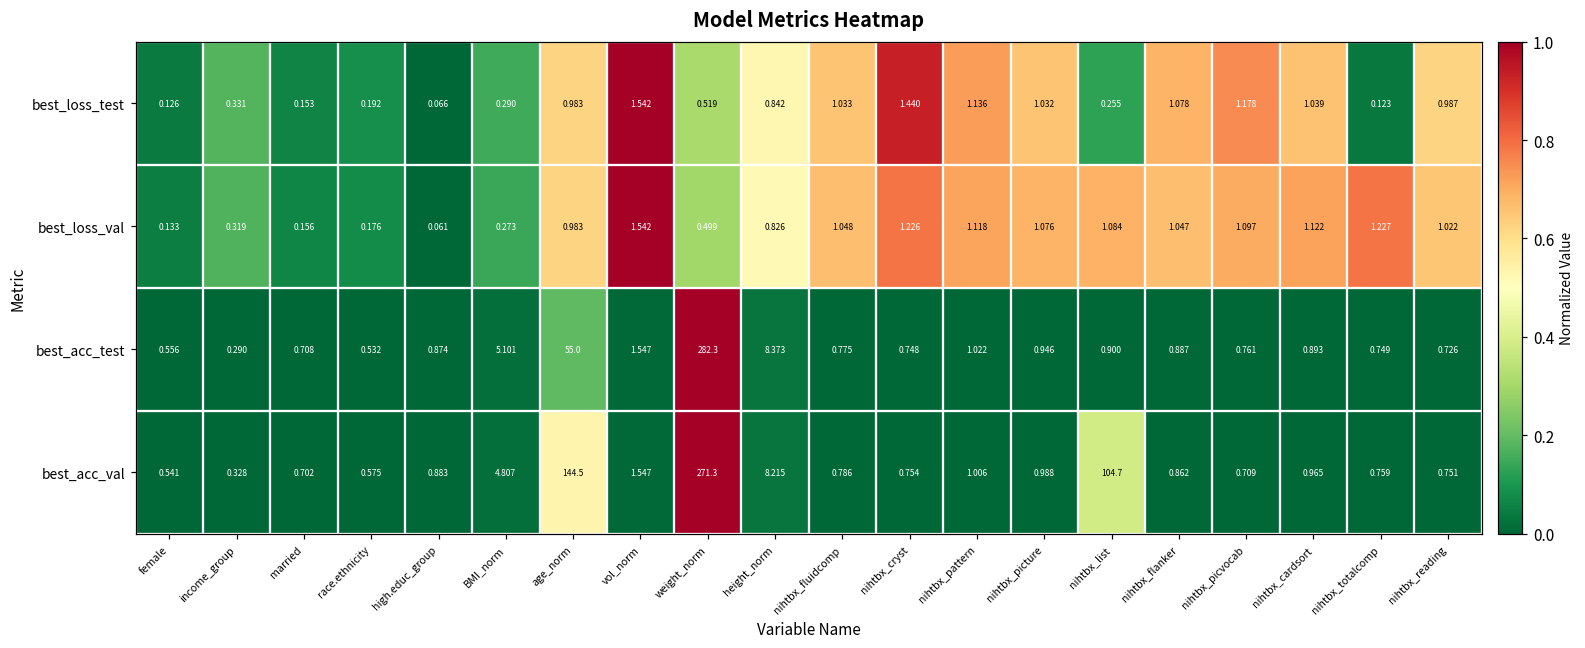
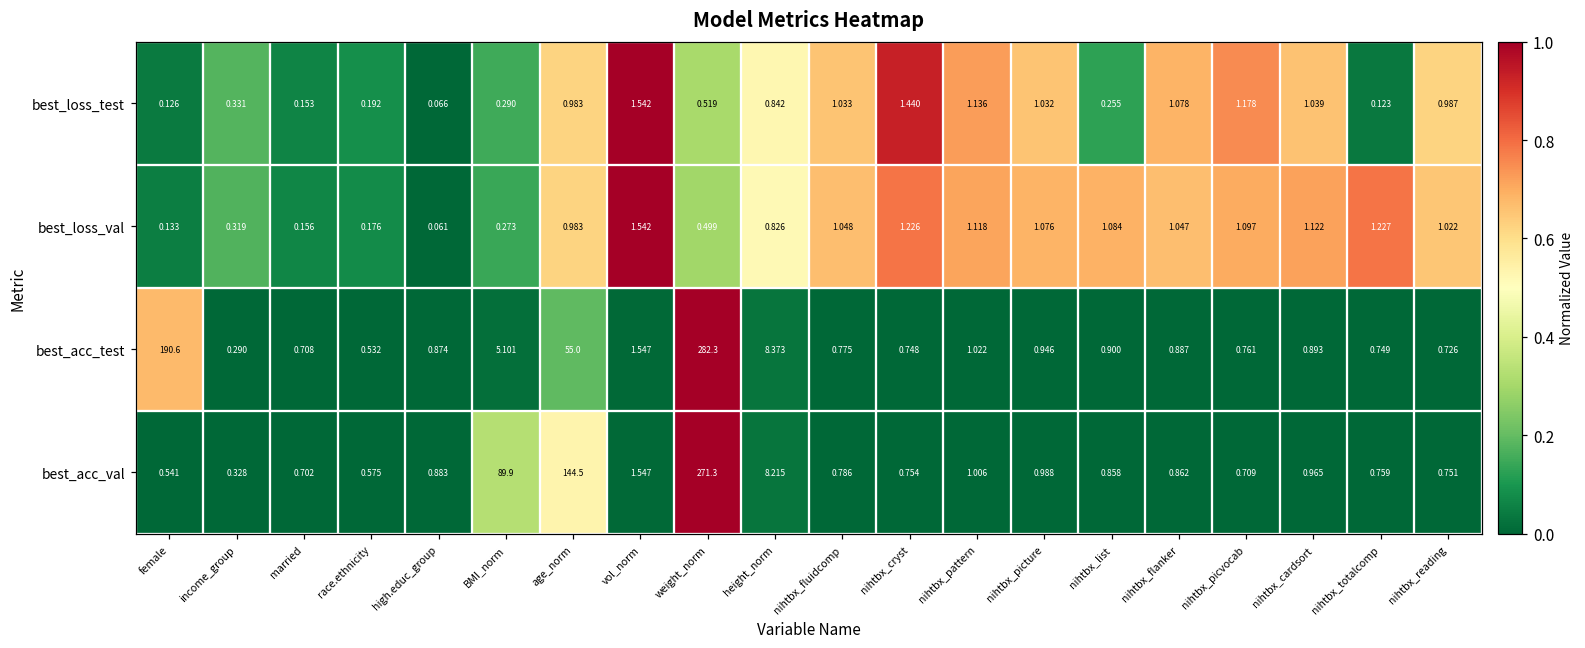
best_acc_test, female: 0.556 -> 190.6
best_acc_val, BMI_norm: 4.807 -> 89.9
best_acc_val, nihtbx_list: 104.7 -> 0.858
